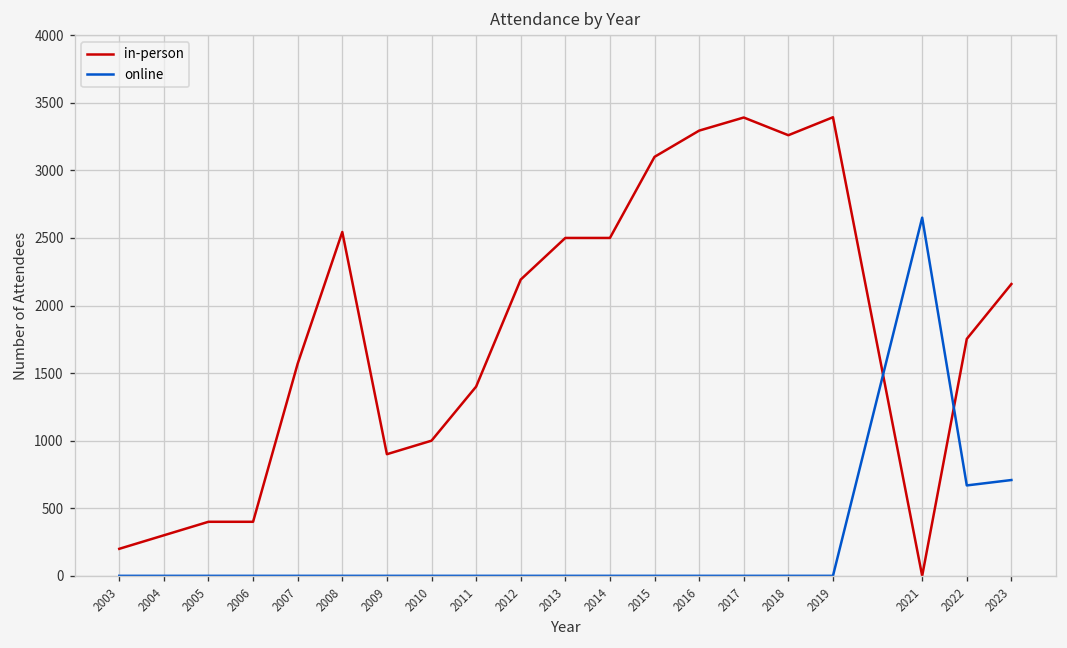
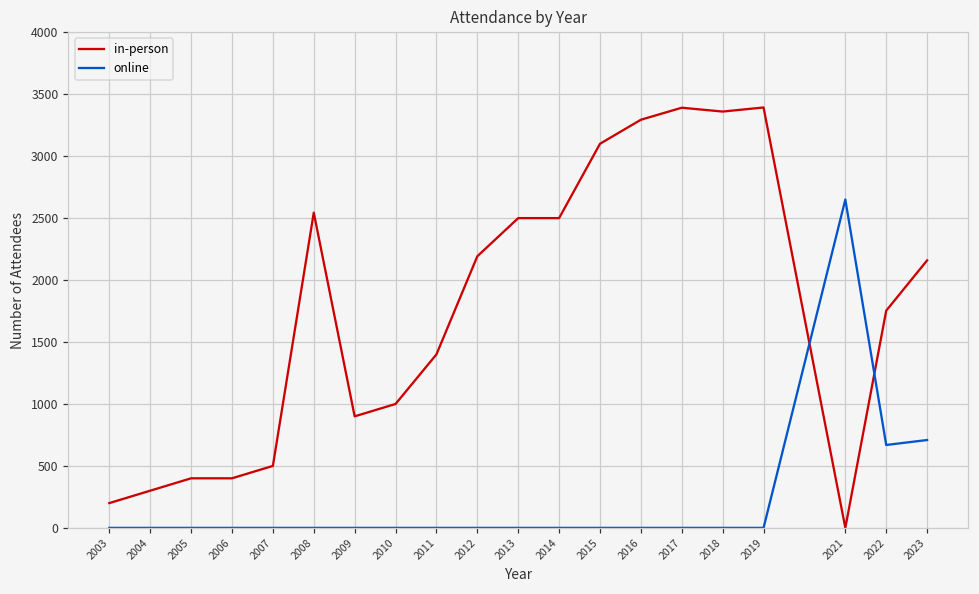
in-person, 2007: 1570 -> 500
in-person, 2018: 3260 -> 3360
